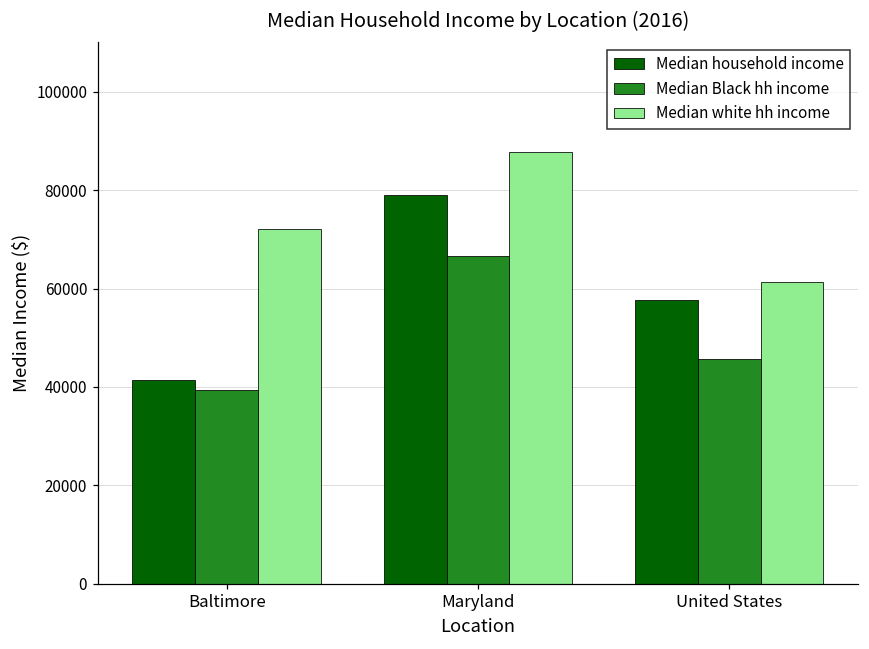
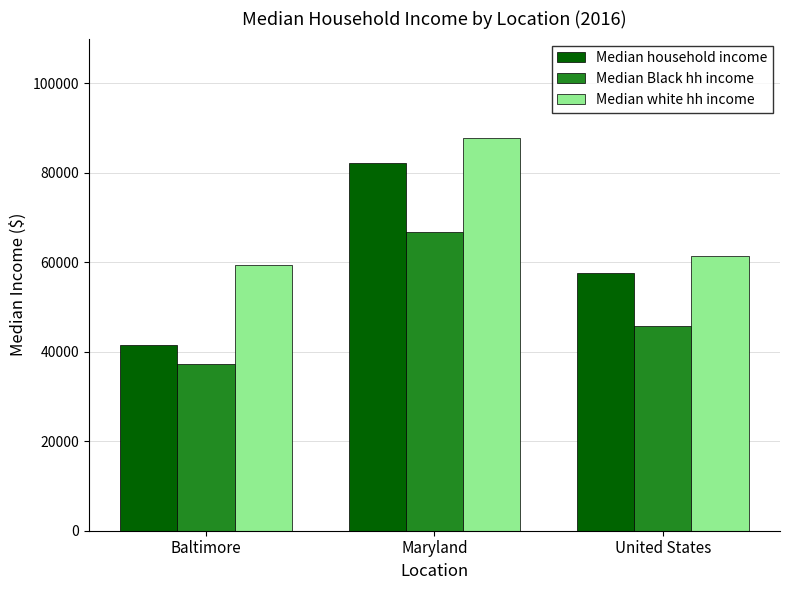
Median Black hh income, Baltimore: 39000 -> 37000
Median white hh income, Baltimore: 72000 -> 59000
Median household income, Maryland: 79000 -> 82000
